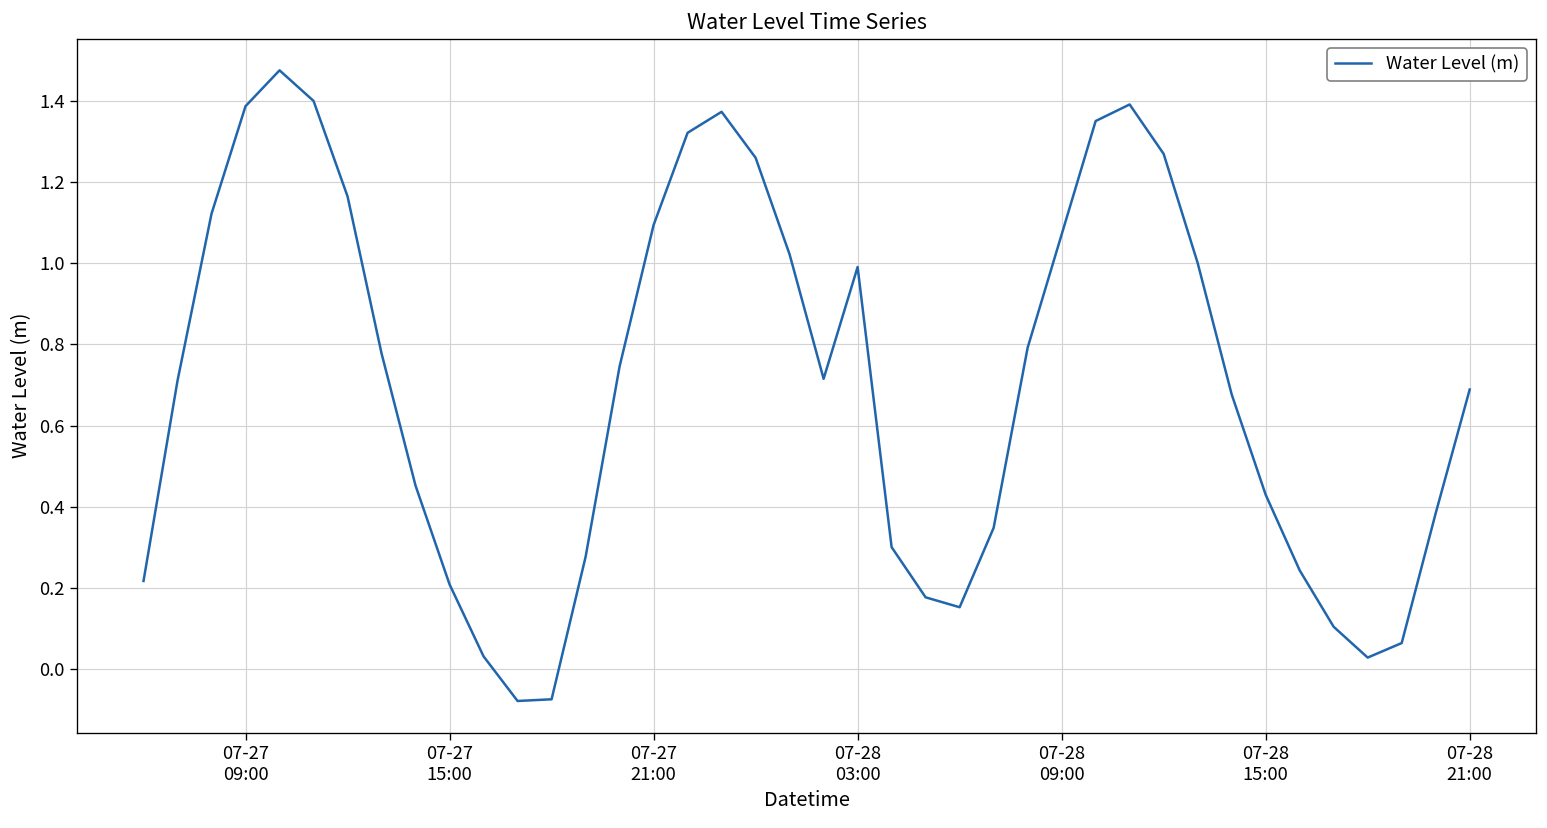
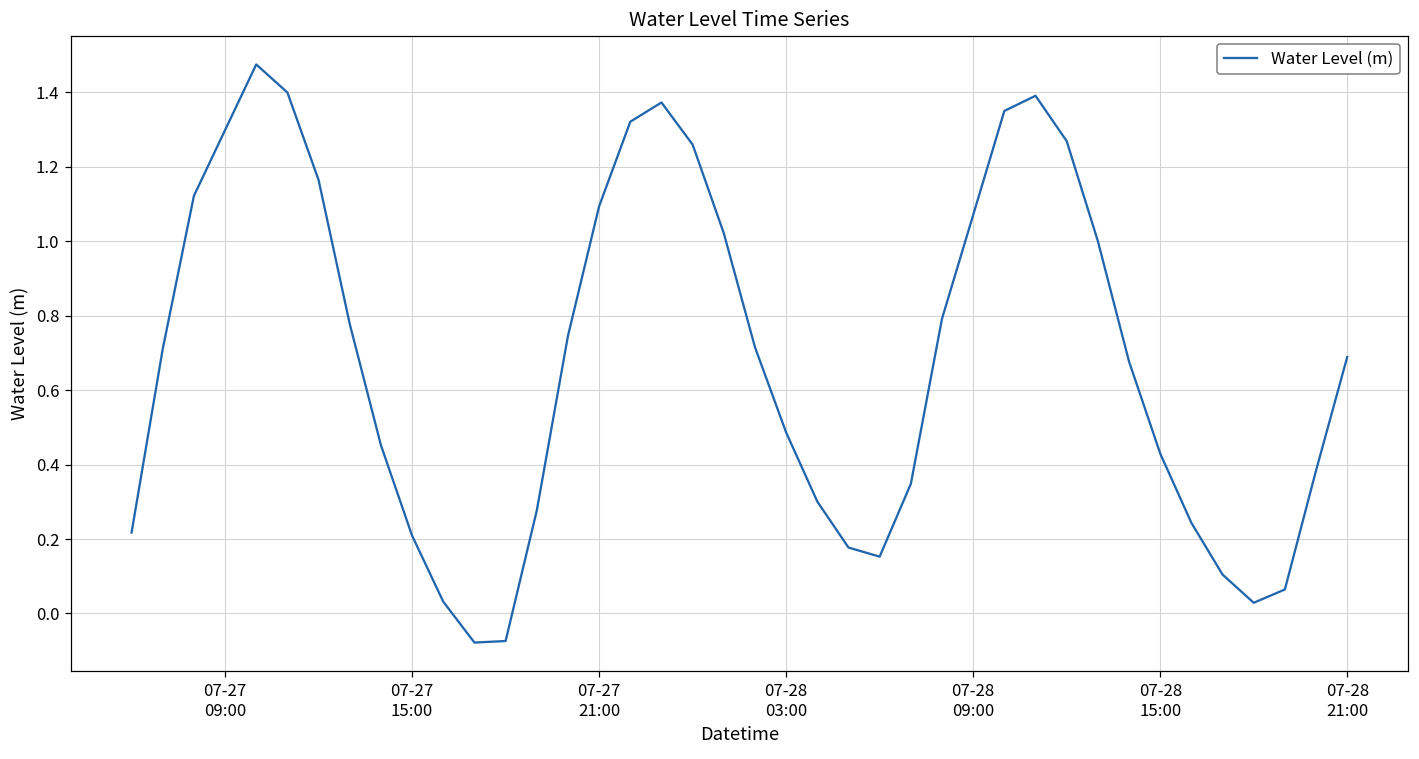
07-27 09:00: 1.39 -> 1.30
07-28 03:00: 0.99 -> 0.49
